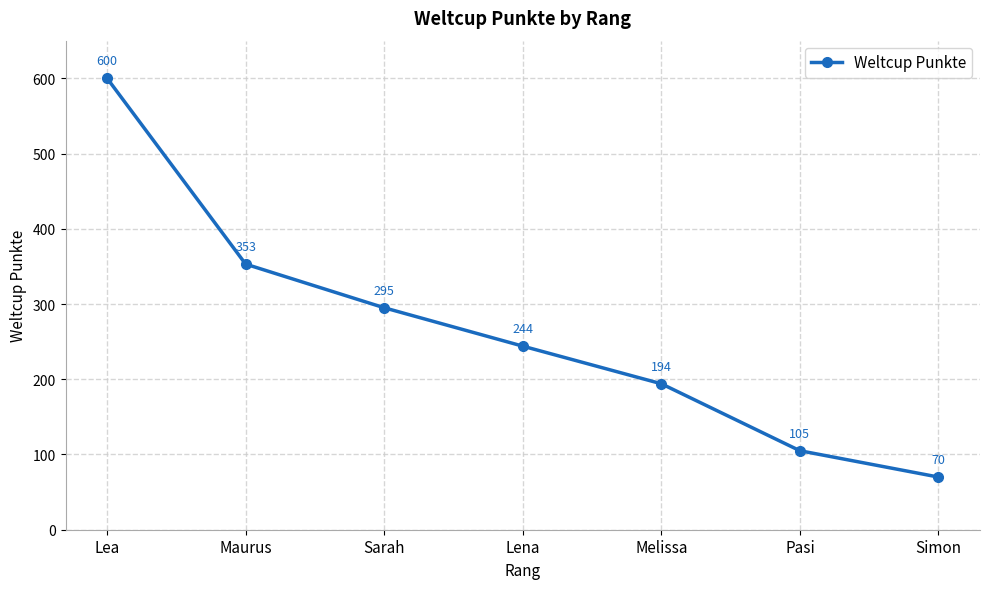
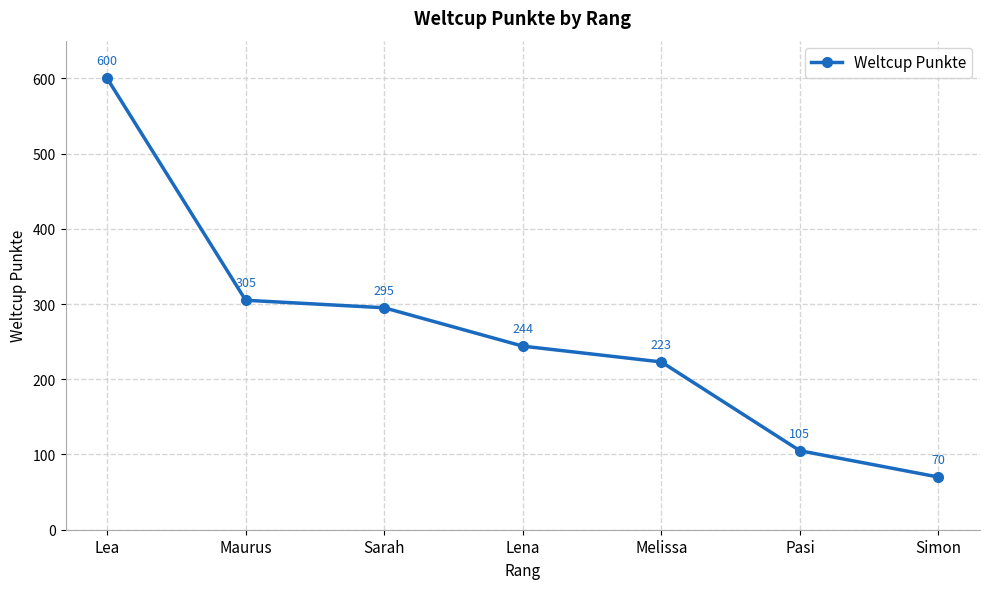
Maurus: 353 -> 305
Melissa: 194 -> 223
